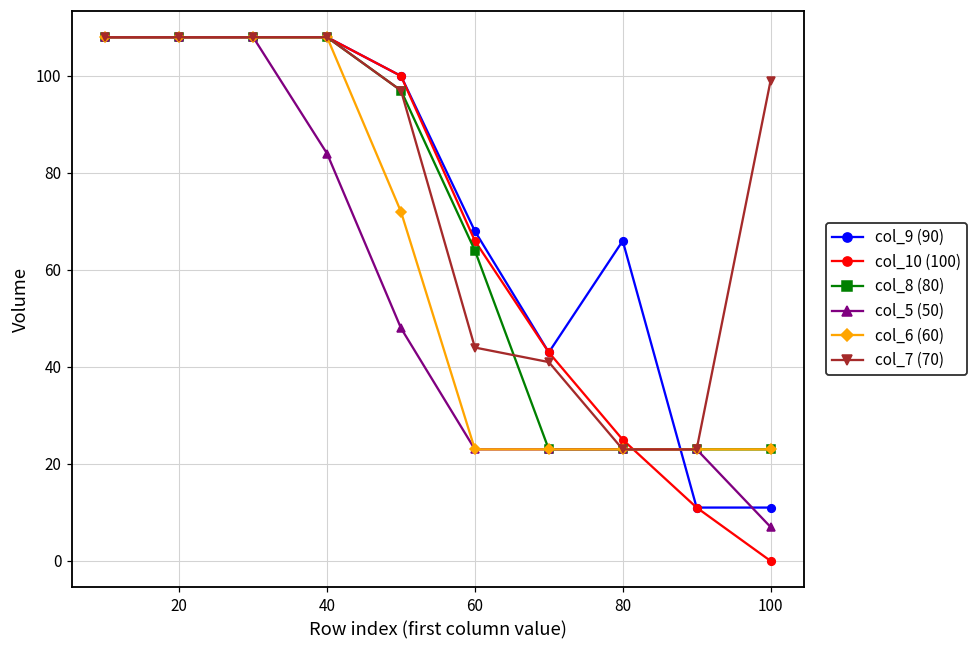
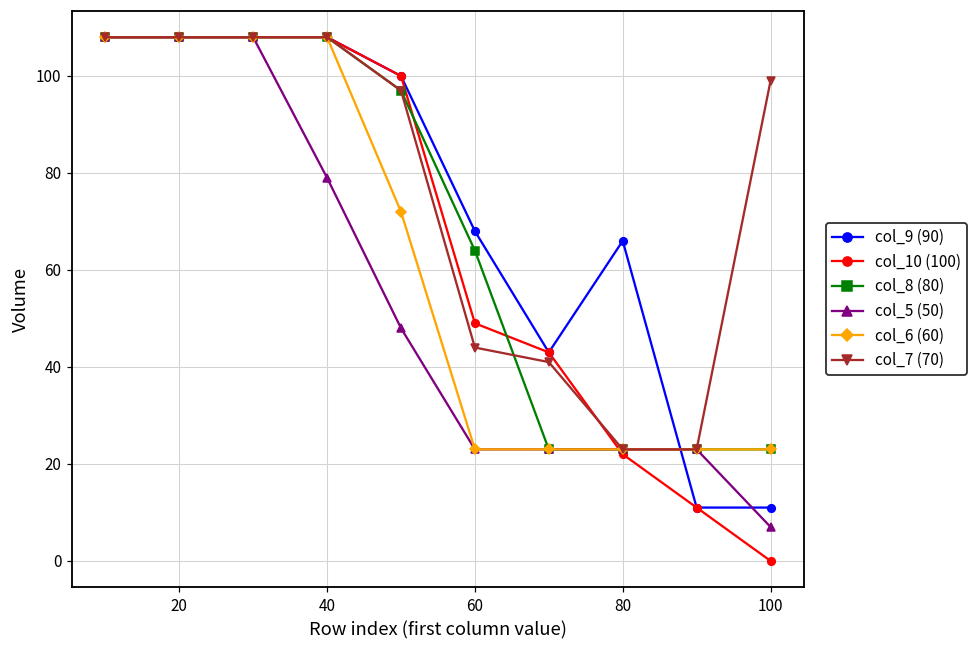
col_5 (50), 40: 84 -> 79
col_10 (100), 60: 66 -> 49
col_10 (100), 80: 25 -> 22
